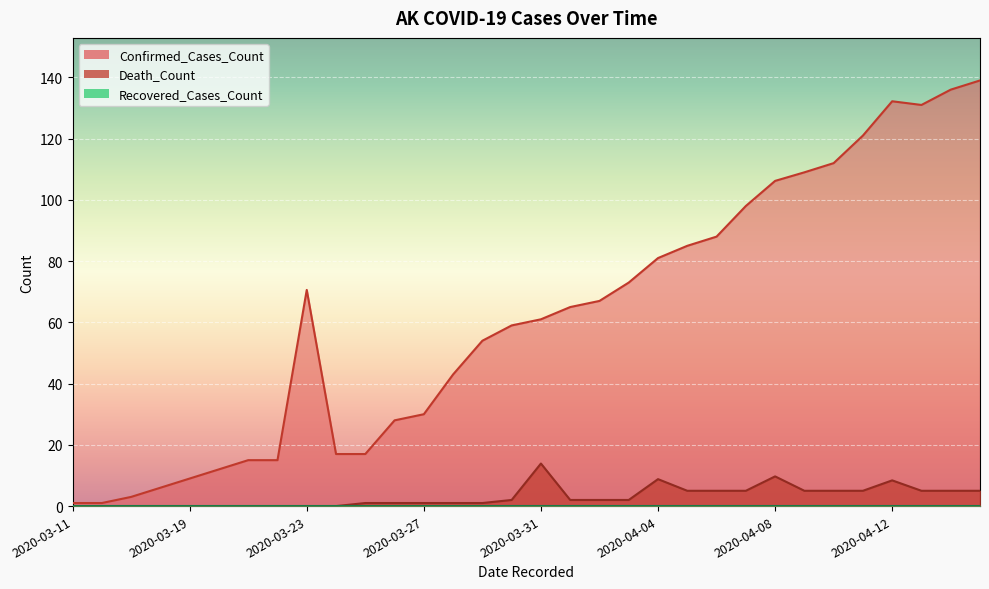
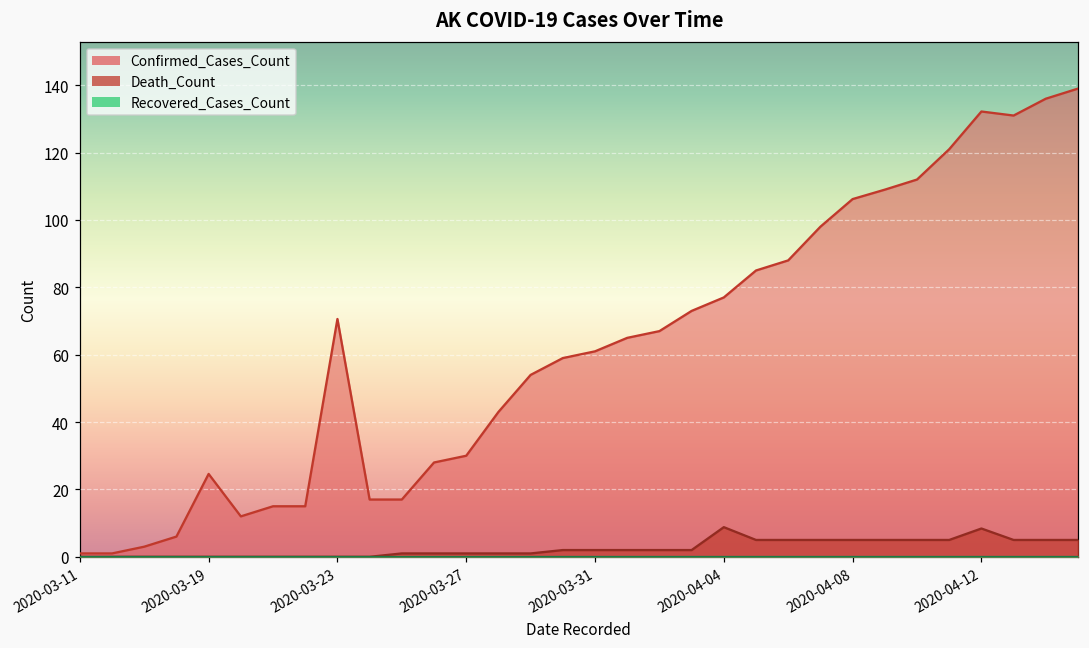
Confirmed_Cases_Count, 2020-03-19: 9 -> 25
Death_Count, 2020-03-31: 14 -> 2
Confirmed_Cases_Count, 2020-04-04: 81 -> 77
Death_Count, 2020-04-08: 10 -> 5
